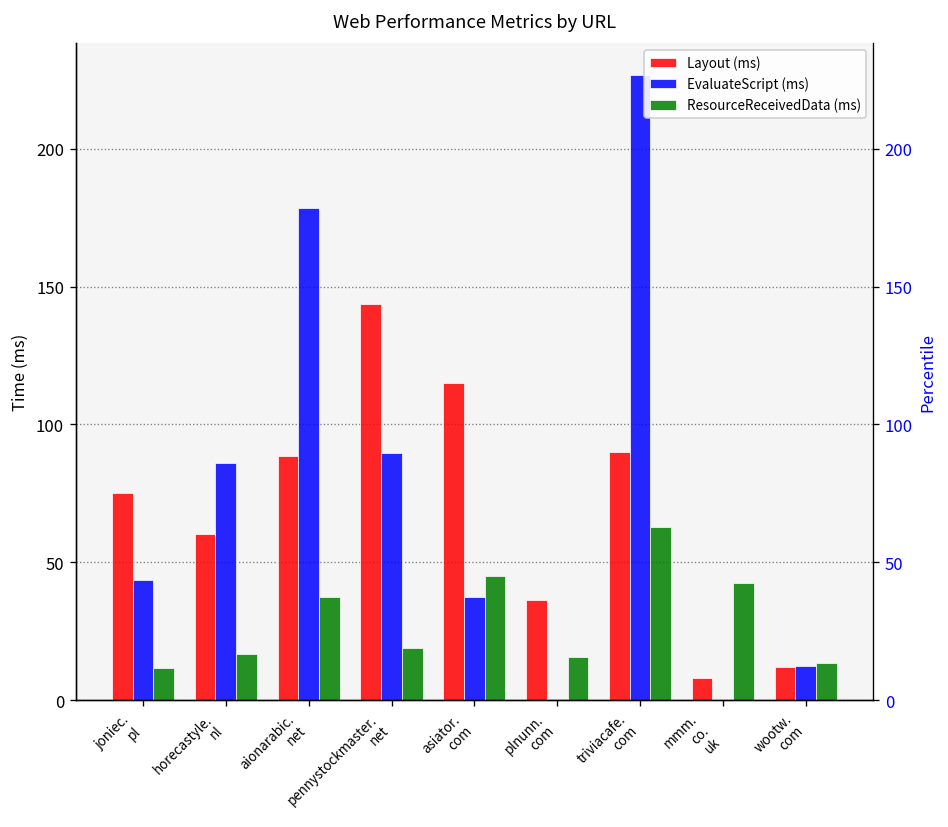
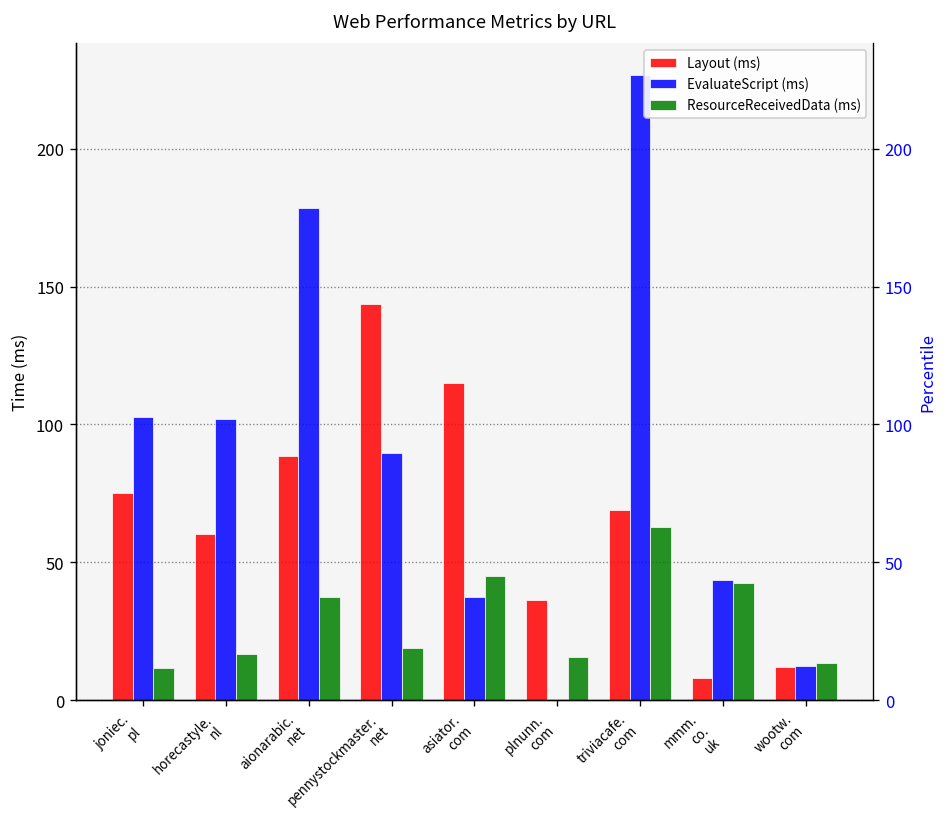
EvaluateScript (ms), joniec. pl: 44 -> 103
EvaluateScript (ms), horecastyle. nl: 86 -> 102
Layout (ms), triviacafe. com: 90 -> 69
EvaluateScript (ms), mmm. co. uk: 0 -> 44
